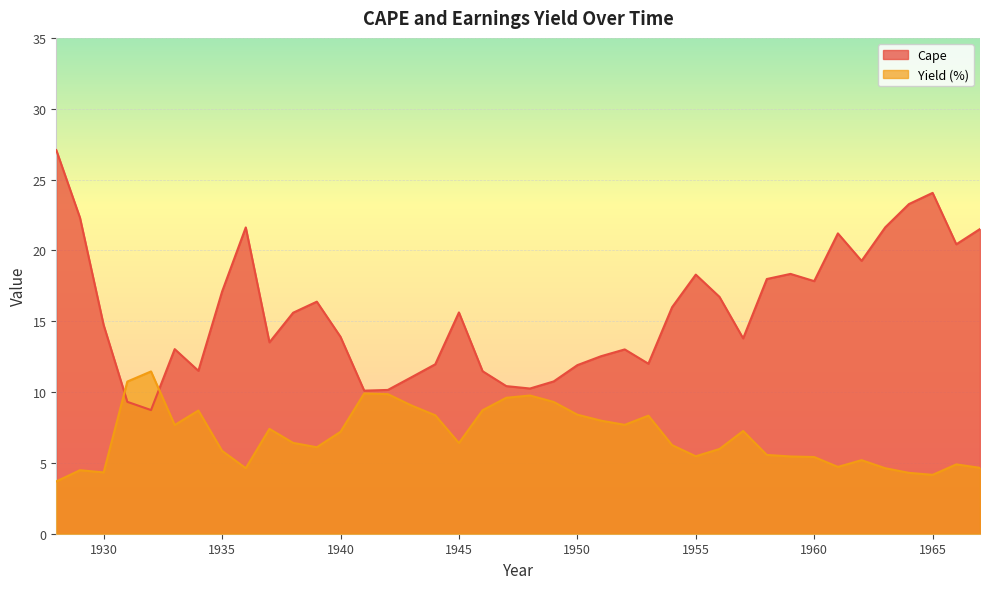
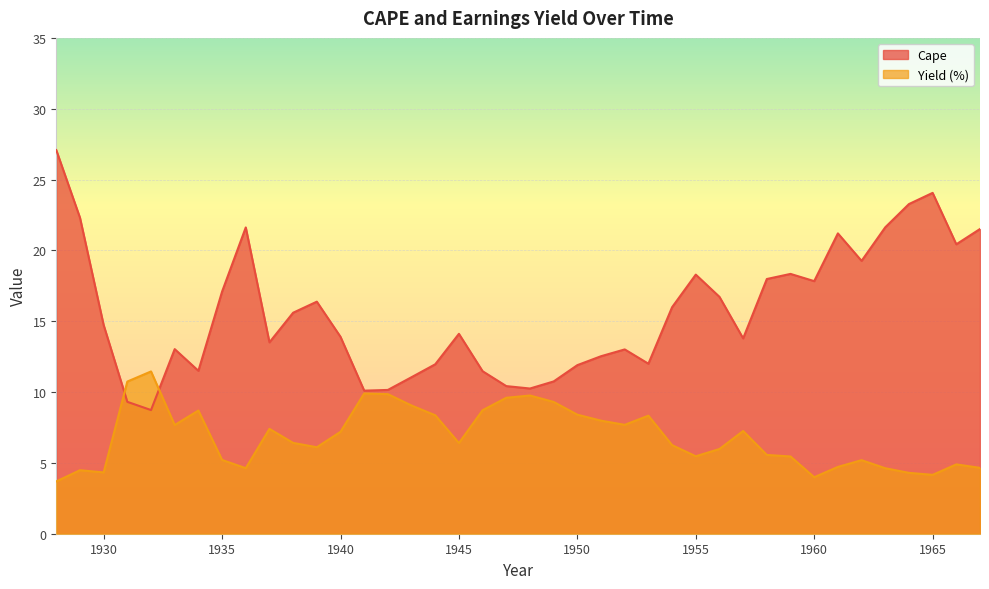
Yield (%), 1935: 5.9 -> 5.2
Cape, 1945: 15.6 -> 14.1
Yield (%), 1960: 5.4 -> 4.0
